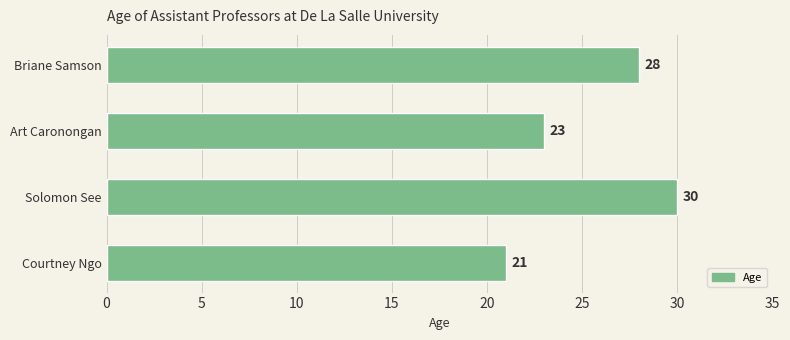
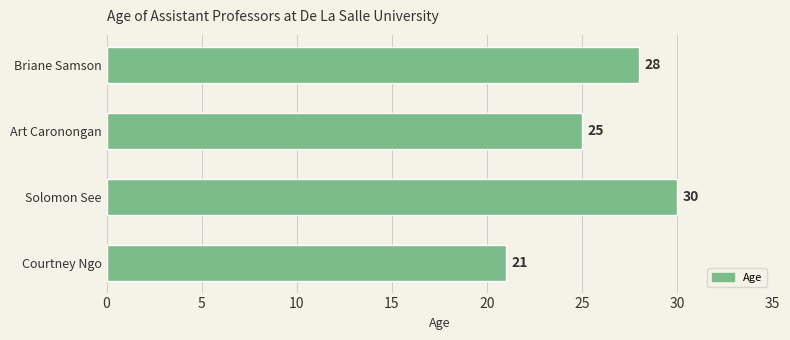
Art Caronongan: 23 -> 25
